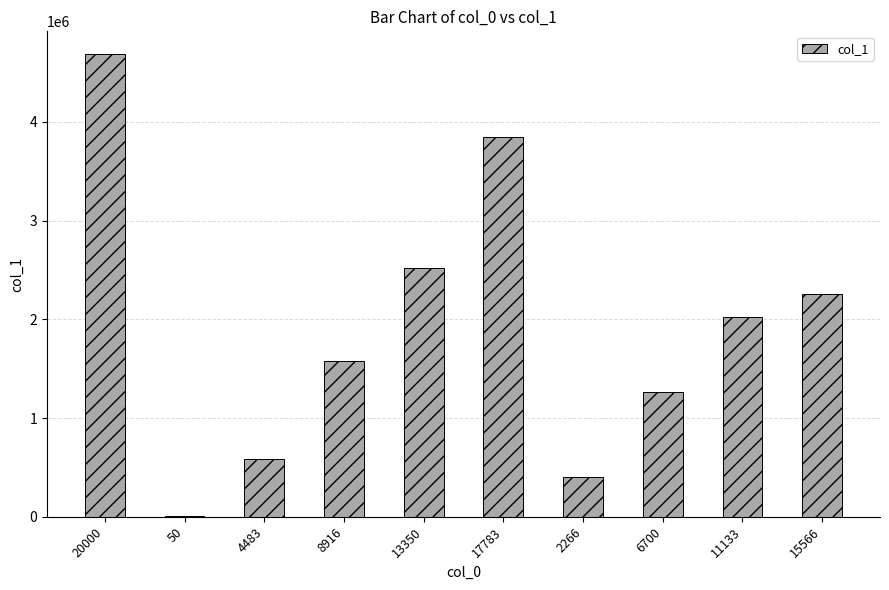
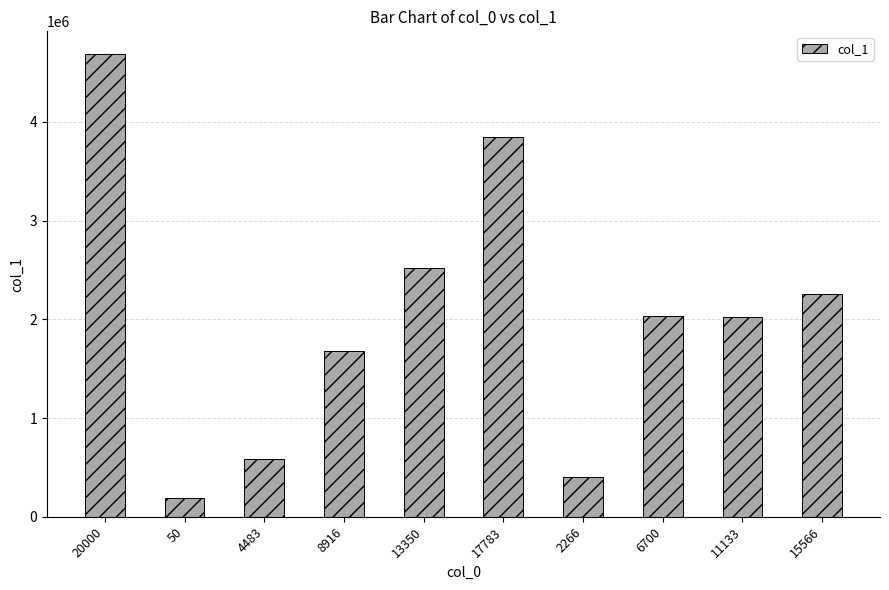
50: 0 -> 200000
8916: 1600000 -> 1700000
6700: 1300000 -> 2000000
